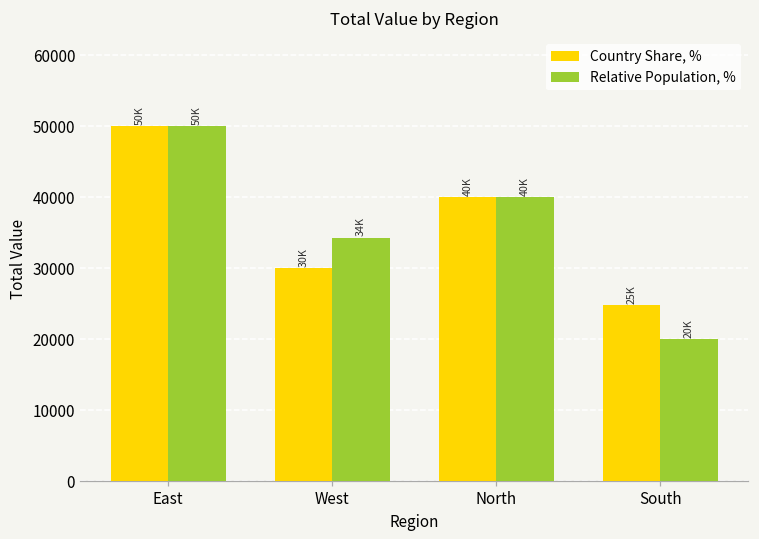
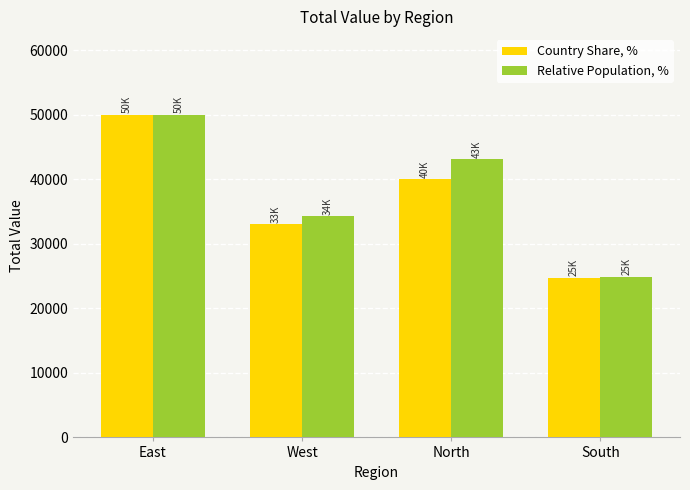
Country Share, %, West: 30K -> 33K
Relative Population, %, North: 40K -> 43K
Relative Population, %, South: 20K -> 25K
